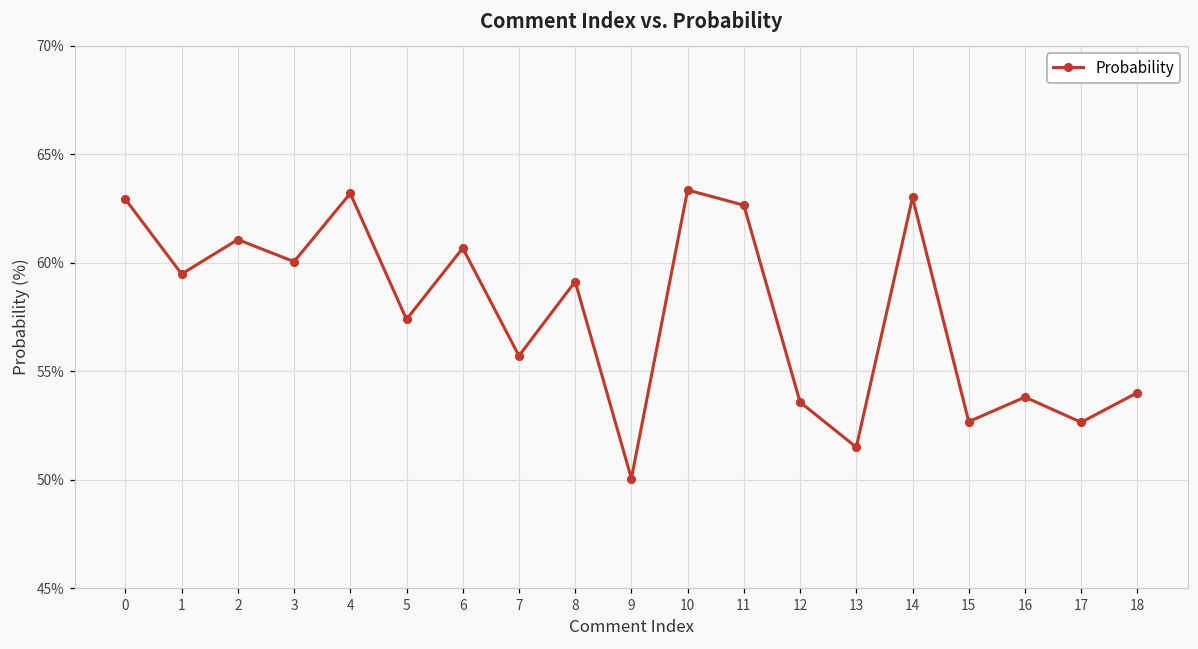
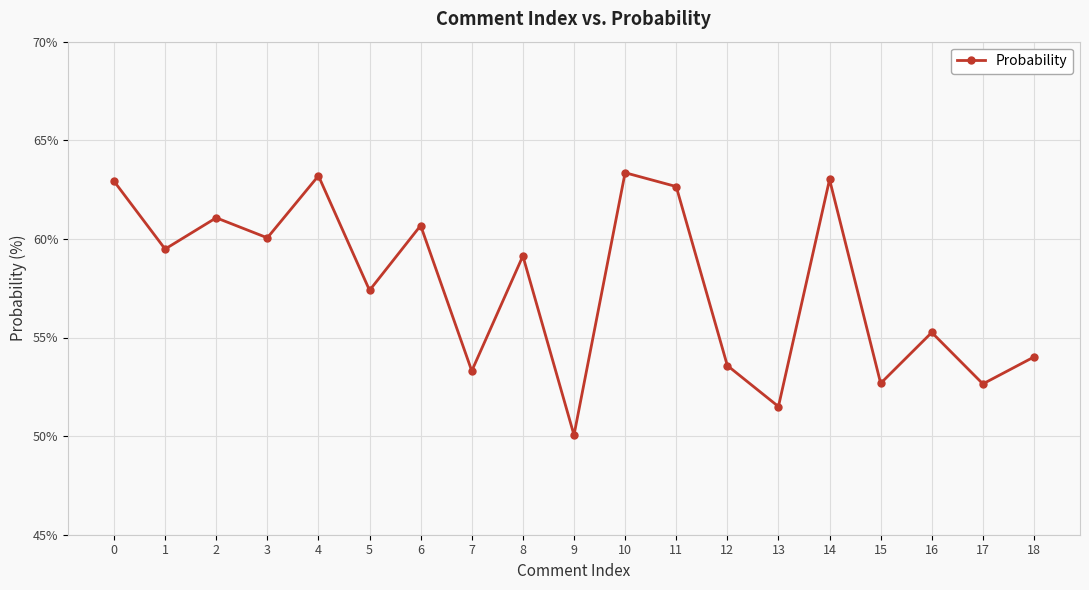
7: 55.7% -> 53.3%
16: 53.8% -> 55.3%
